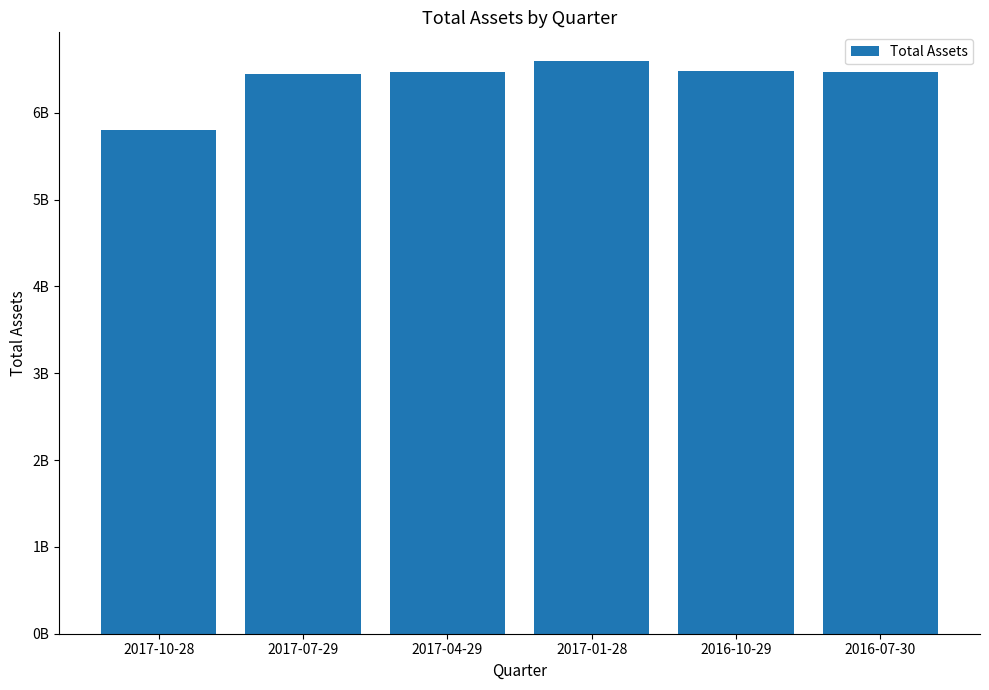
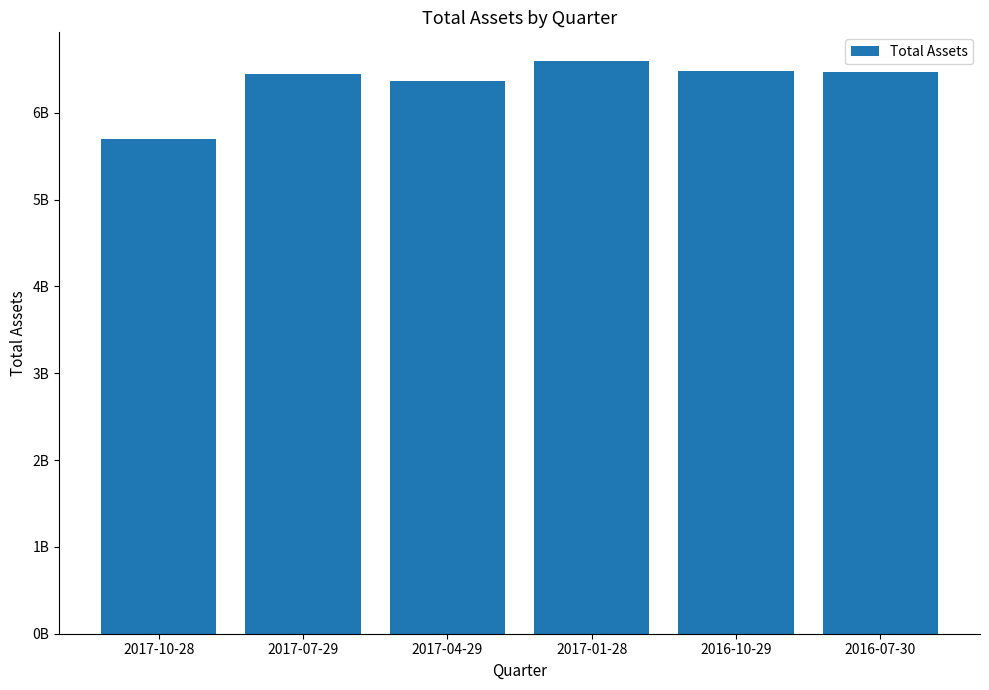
2017-10-28: 5800000000 -> 5700000000
2017-04-29: 6500000000 -> 6400000000
